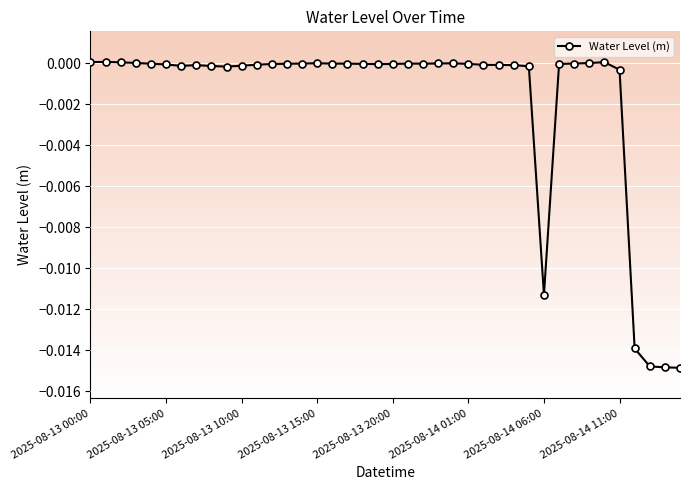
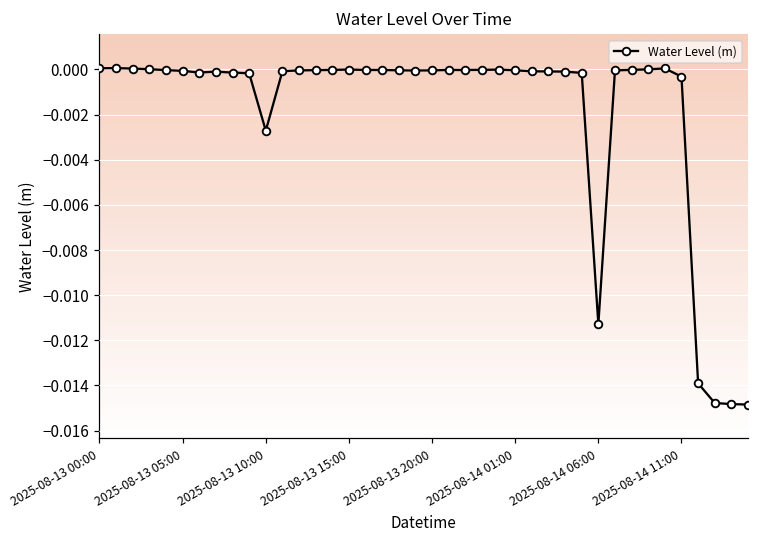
2025-08-13 10:00: -0.0001 -> -0.0027
